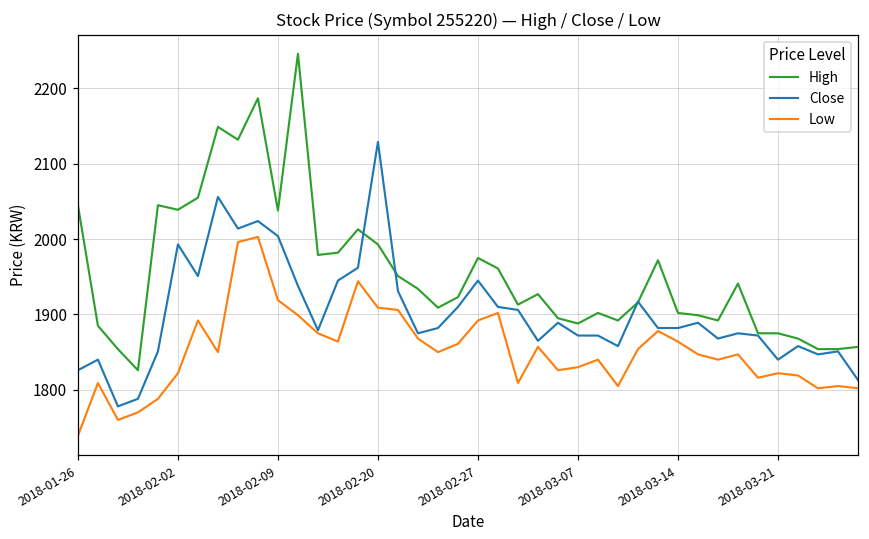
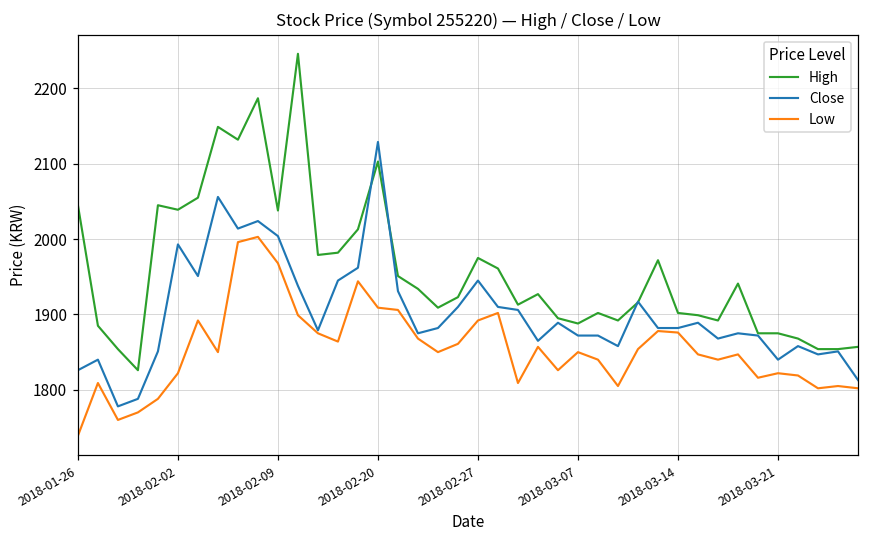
Low, 2018-02-09: 1920 -> 1970
High, 2018-02-20: 1990 -> 2100
Low, 2018-03-07: 1830 -> 1850
Low, 2018-03-14: 1860 -> 1880
